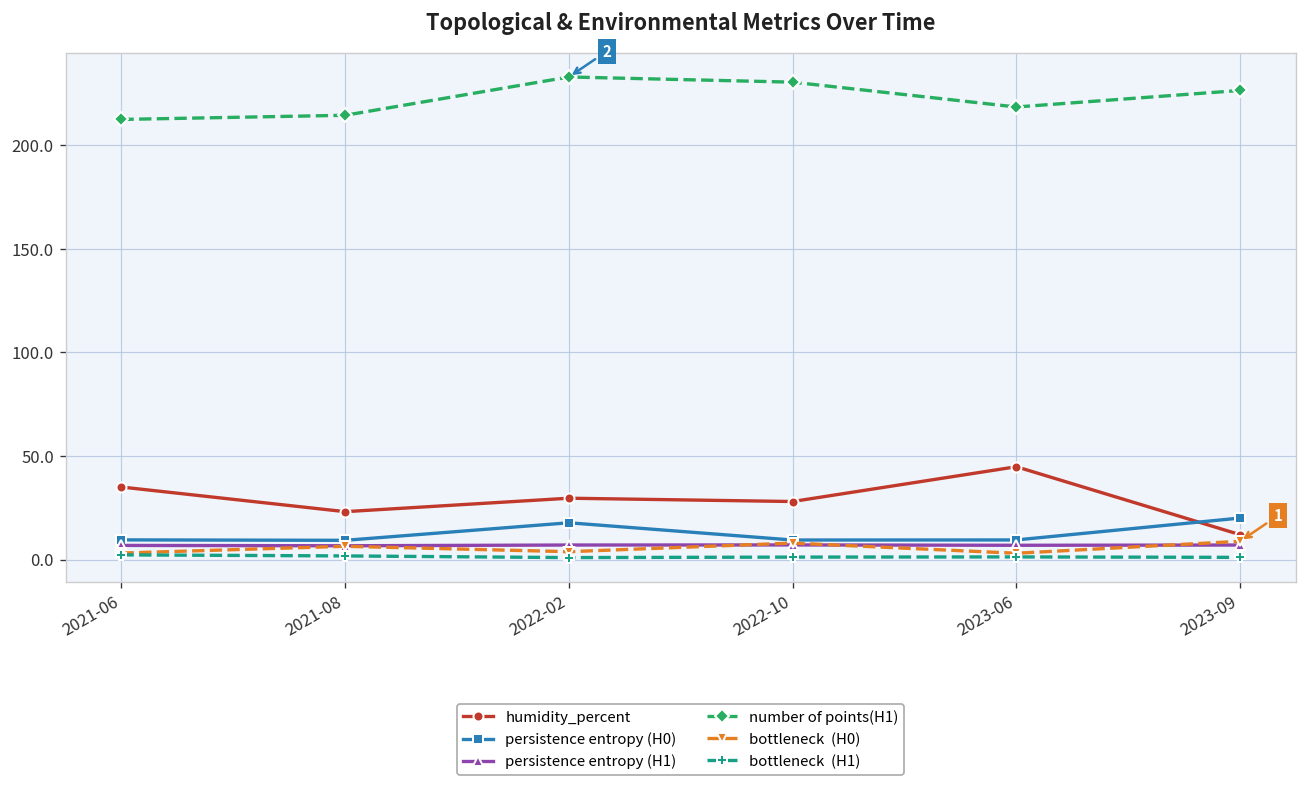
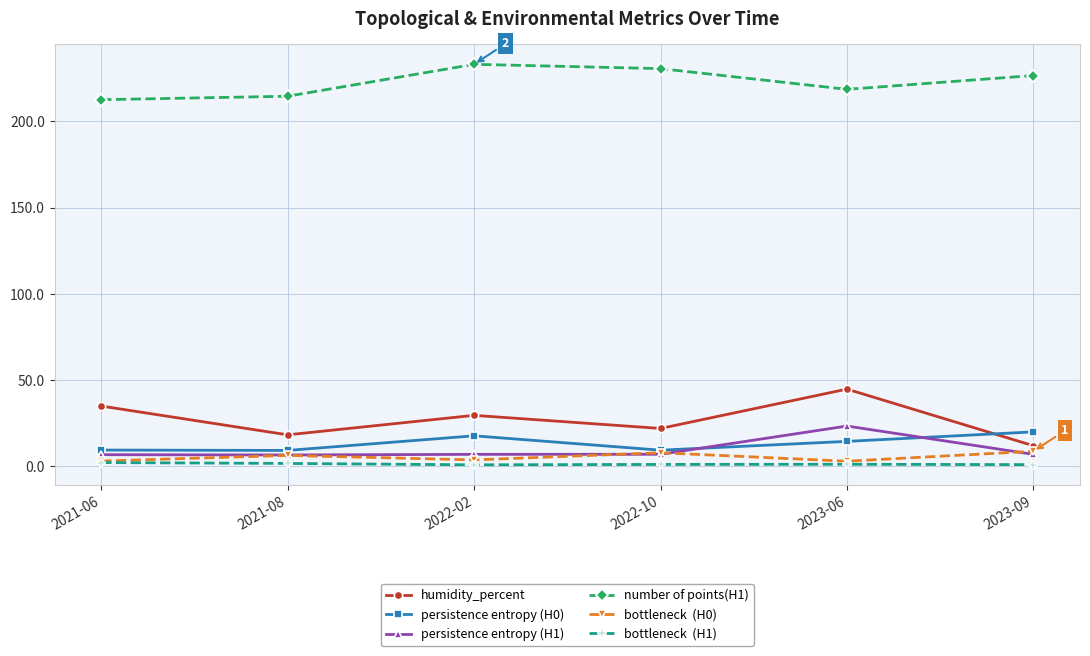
humidity_percent, 2021-08: 23 -> 18
humidity_percent, 2022-10: 28 -> 22
persistence entropy (H0), 2023-06: 9 -> 15
persistence entropy (H1), 2023-06: 7 -> 23
